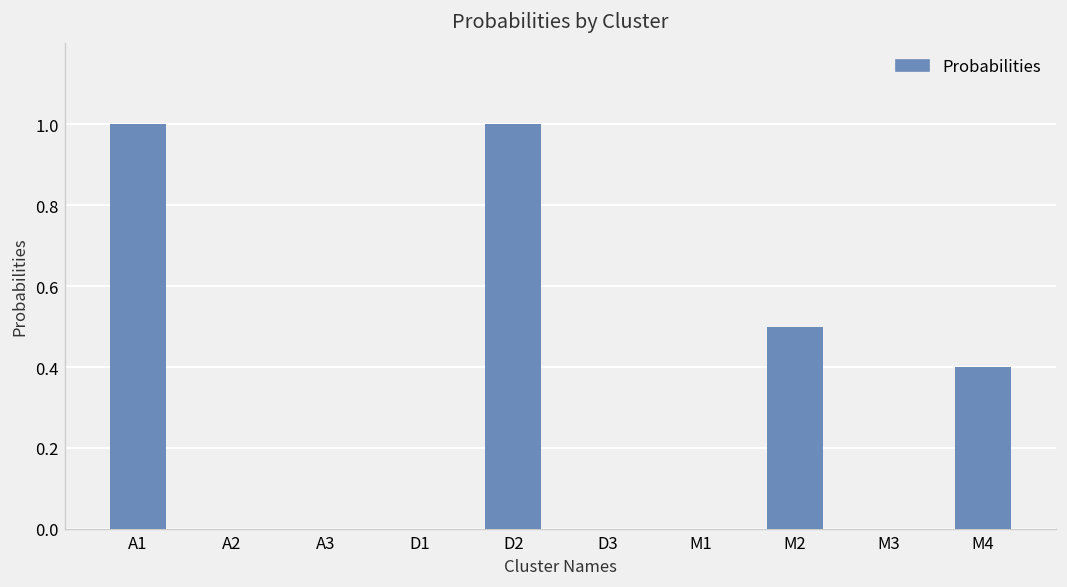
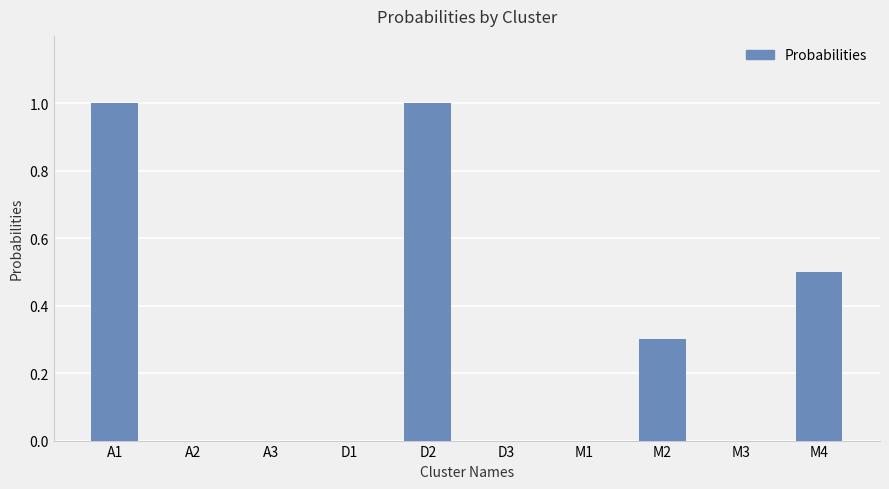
M2: 0.5 -> 0.3
M4: 0.4 -> 0.5
